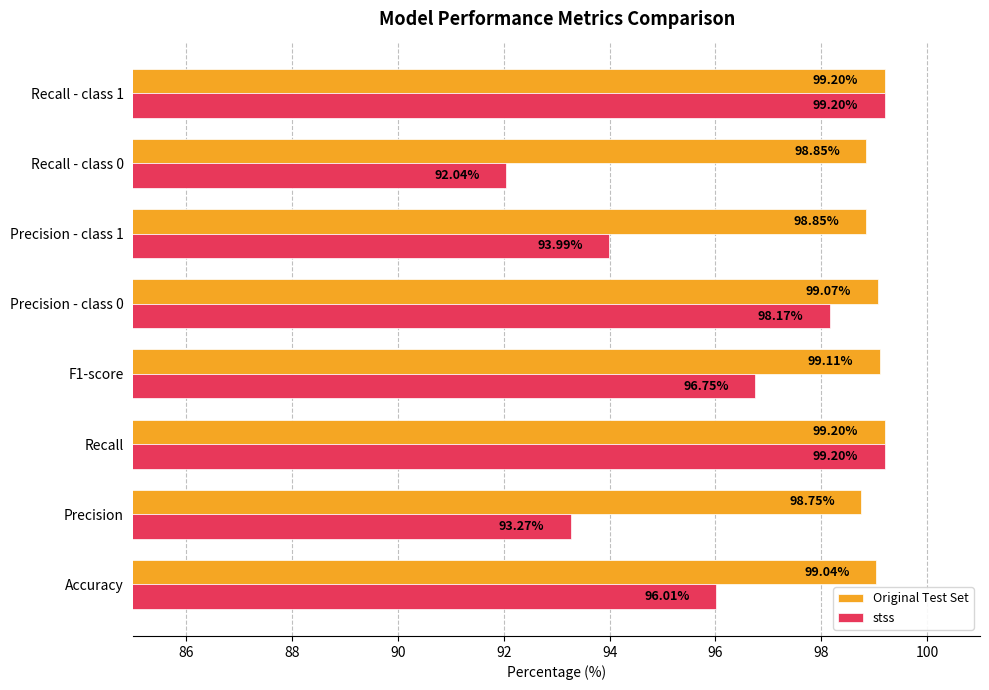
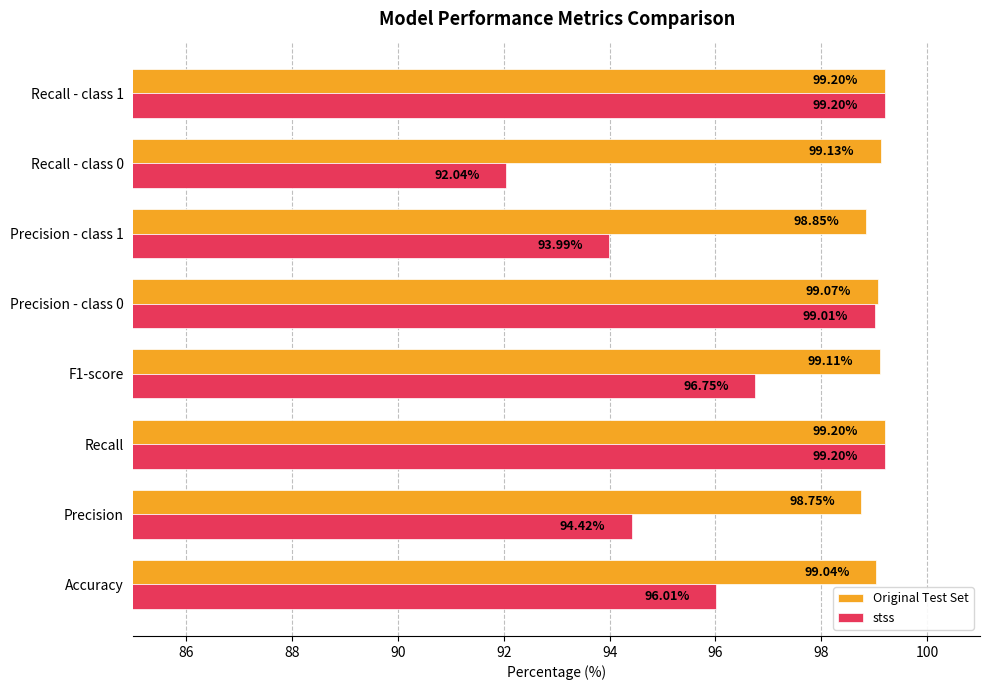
Original Test Set, Recall - class 0: 98.85% -> 99.13%
stss, Precision - class 0: 98.17% -> 99.01%
stss, Precision: 93.27% -> 94.42%
